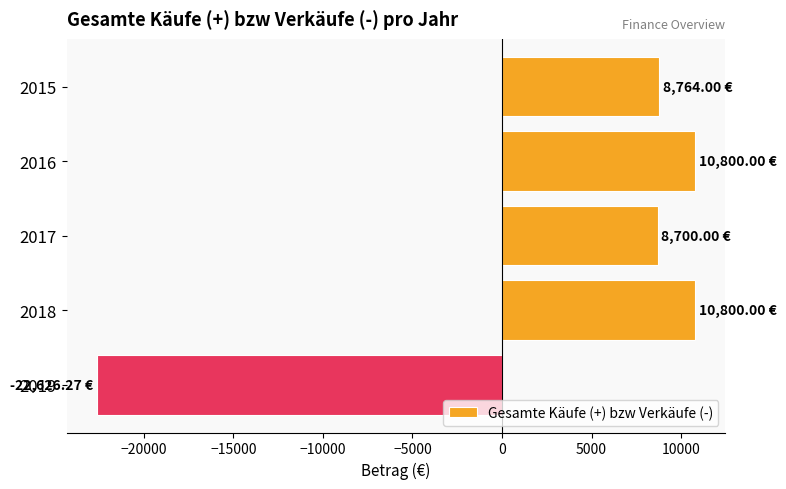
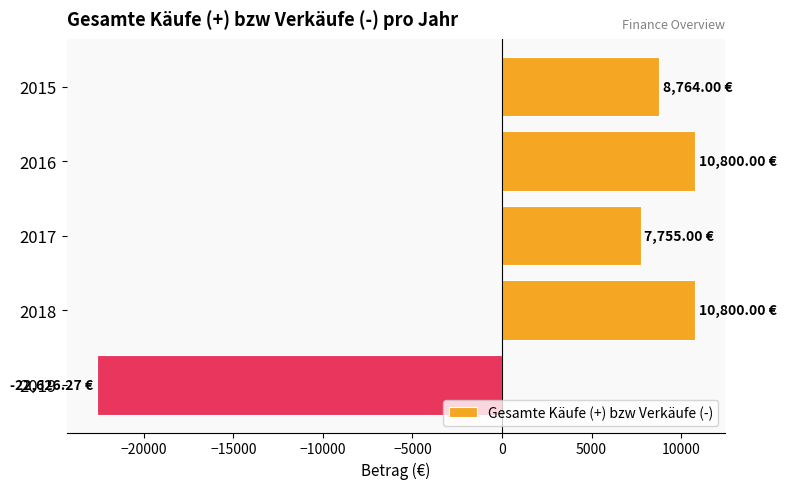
2017: 8,700.00 -> 7,755.00
